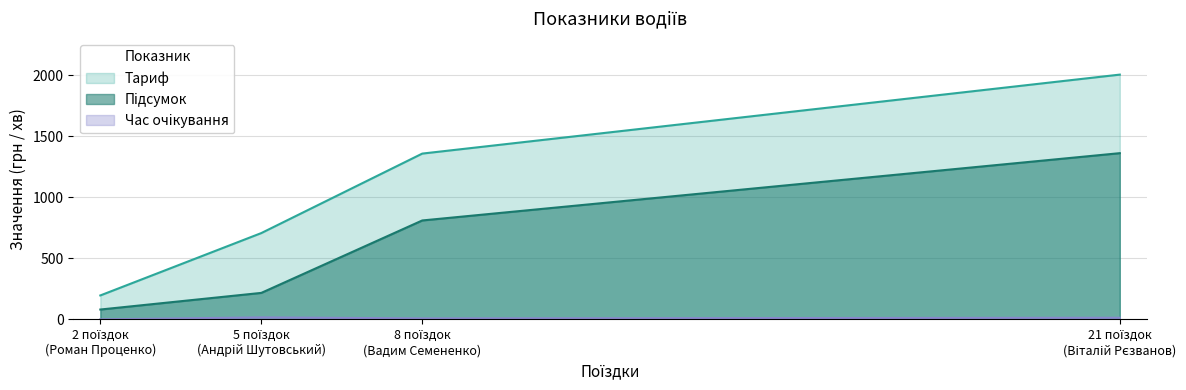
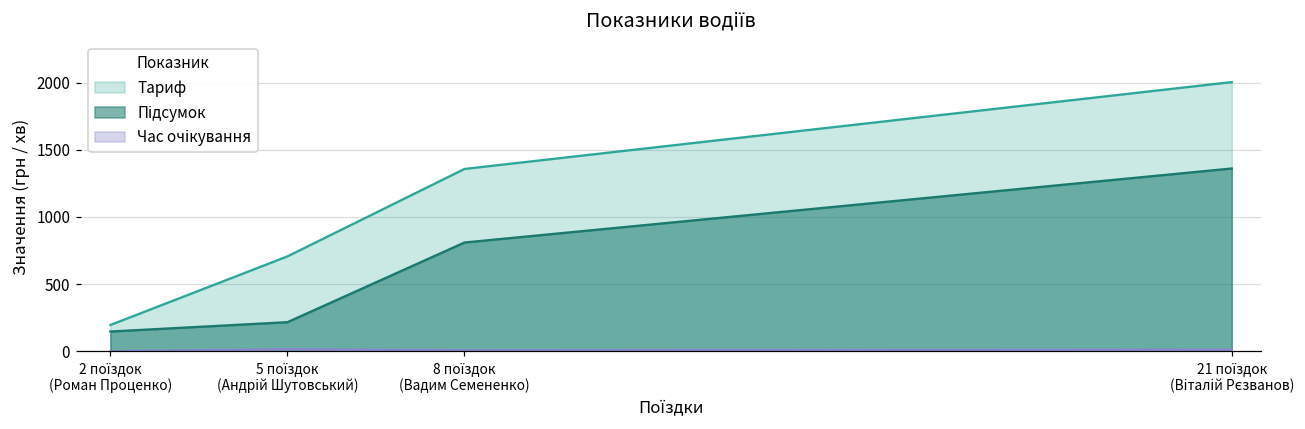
Підсумок, 2 поїздок (Роман Проценко): 80 -> 150
